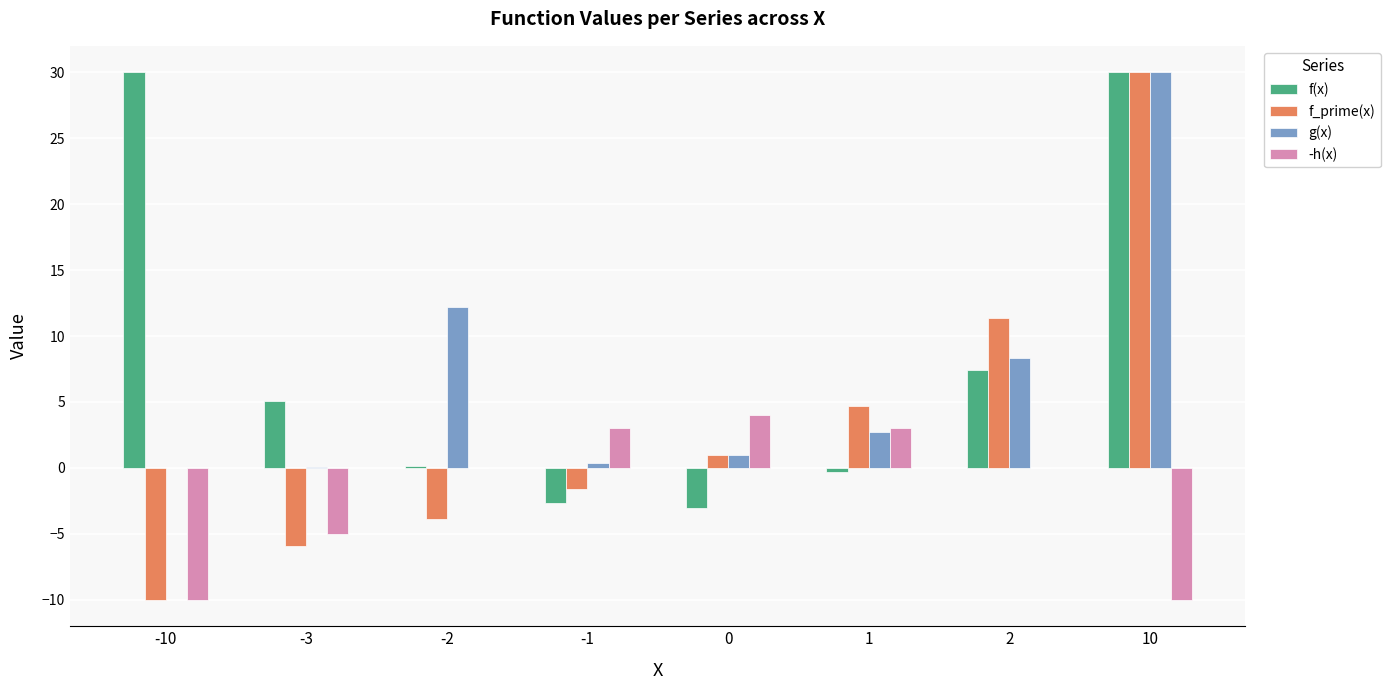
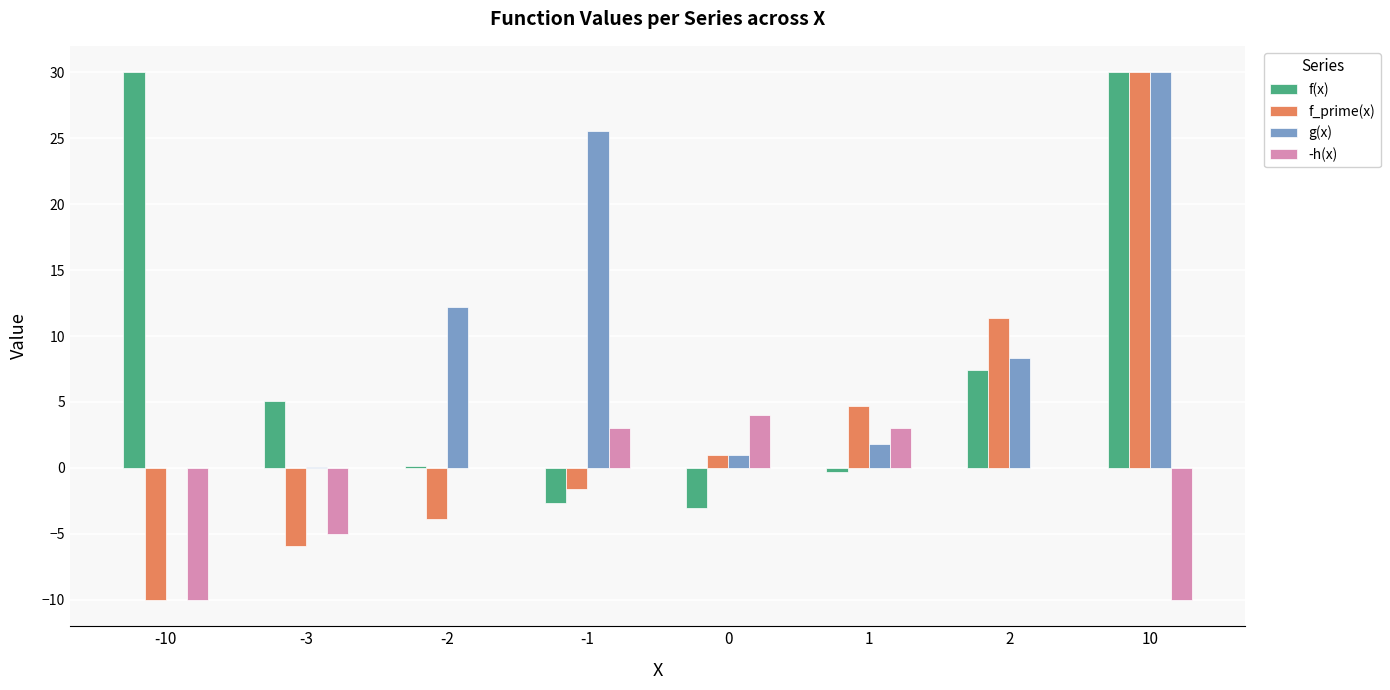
g(x), -1: 0.4 -> 25.5
g(x), 1: 2.7 -> 1.8
